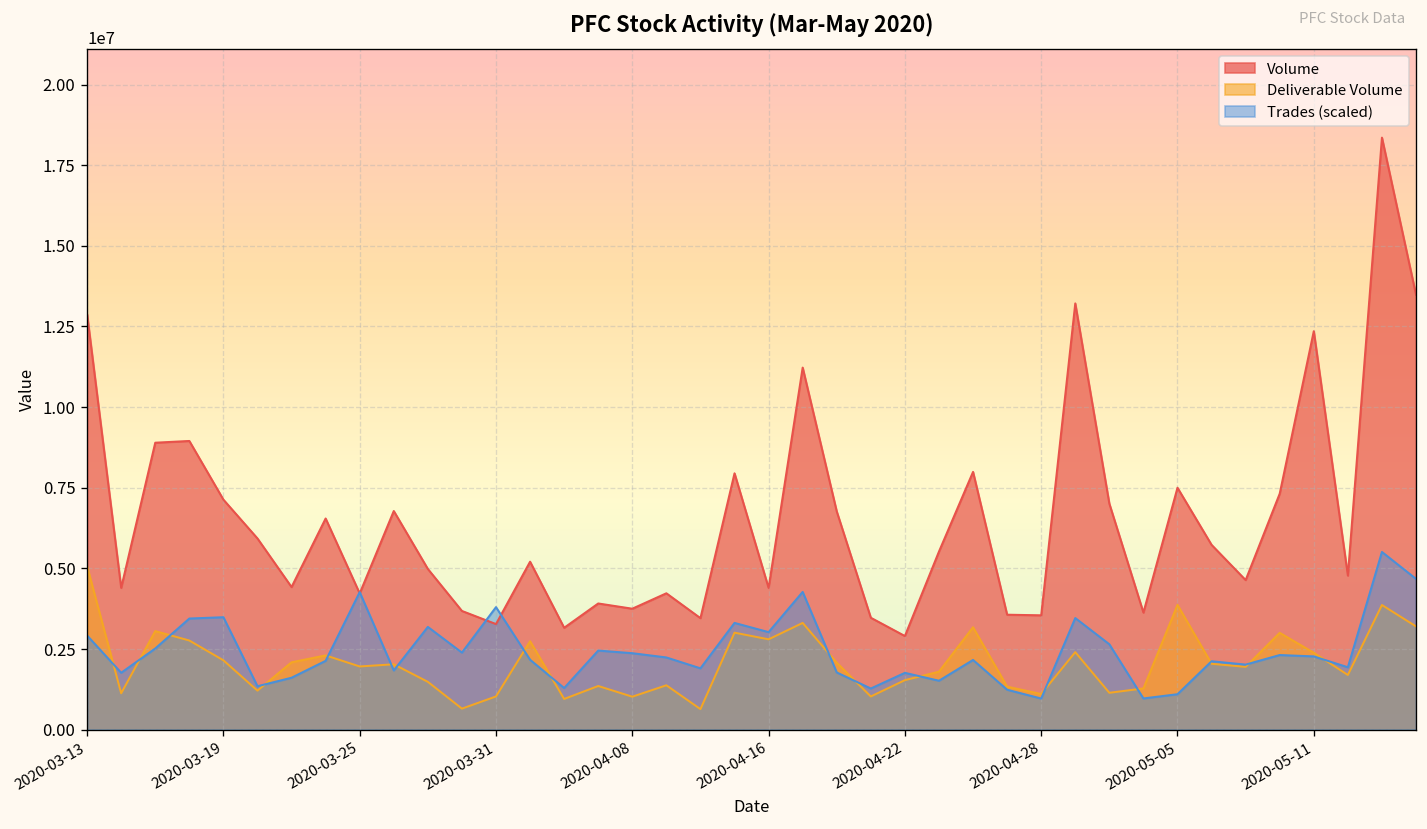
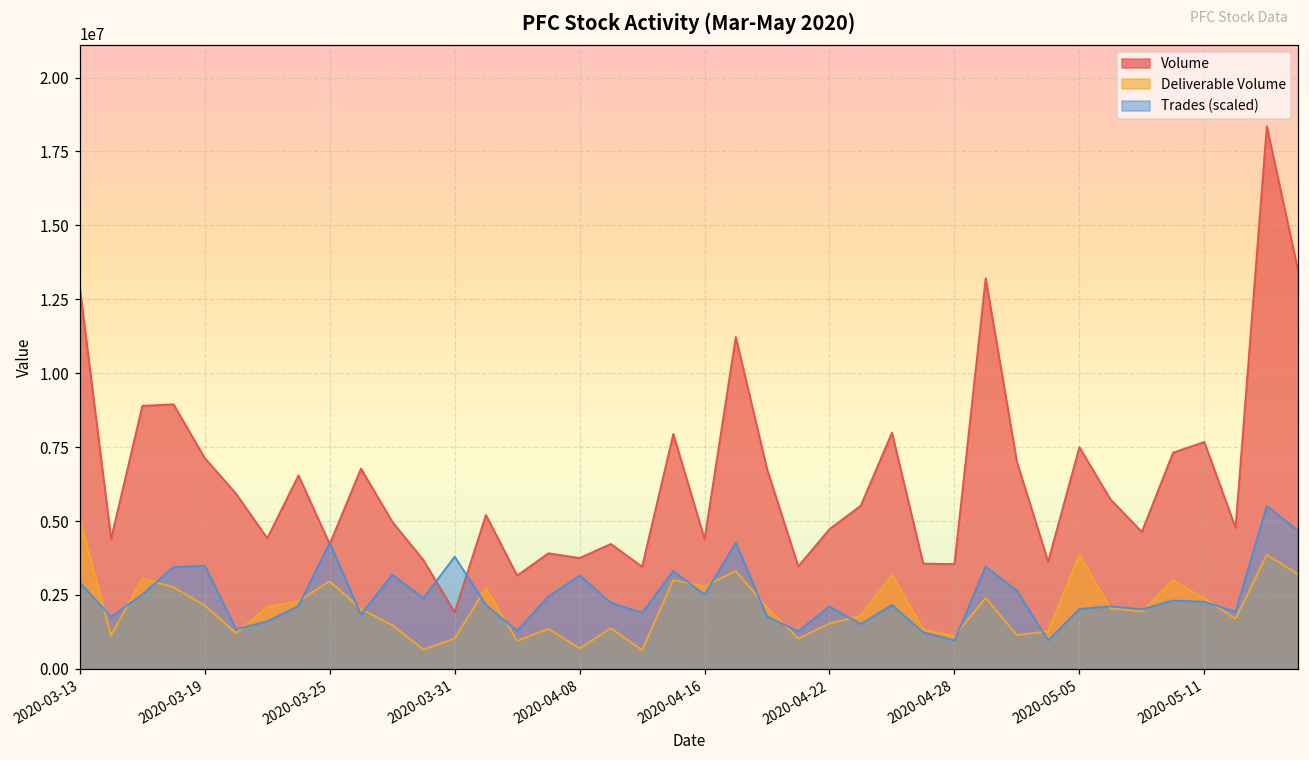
Deliverable Volume, 2020-03-25: 2000000 -> 3000000
Volume, 2020-03-31: 3300000 -> 1900000
Deliverable Volume, 2020-04-08: 1000000 -> 700000
Trades (scaled), 2020-04-08: 2400000 -> 3200000
Trades (scaled), 2020-04-16: 3000000 -> 2500000
Volume, 2020-04-22: 2900000 -> 4700000
Trades (scaled), 2020-04-22: 1800000 -> 2100000
Trades (scaled), 2020-05-05: 1100000 -> 2000000
Volume, 2020-05-11: 12400000 -> 7700000
